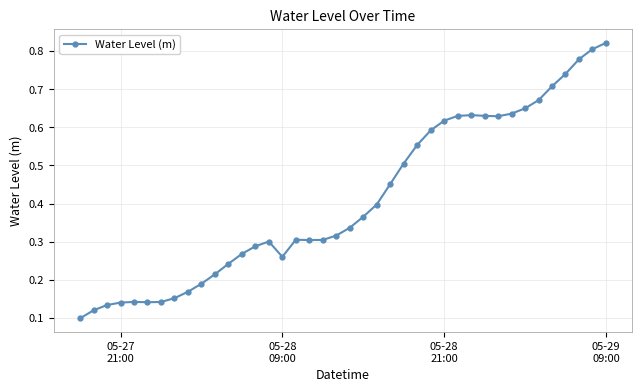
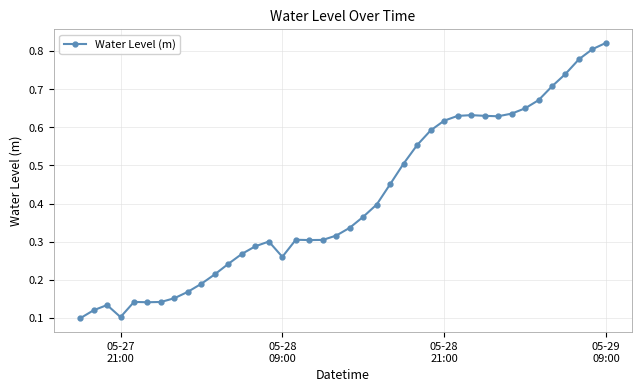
05-27 21:00: 0.14 -> 0.10
